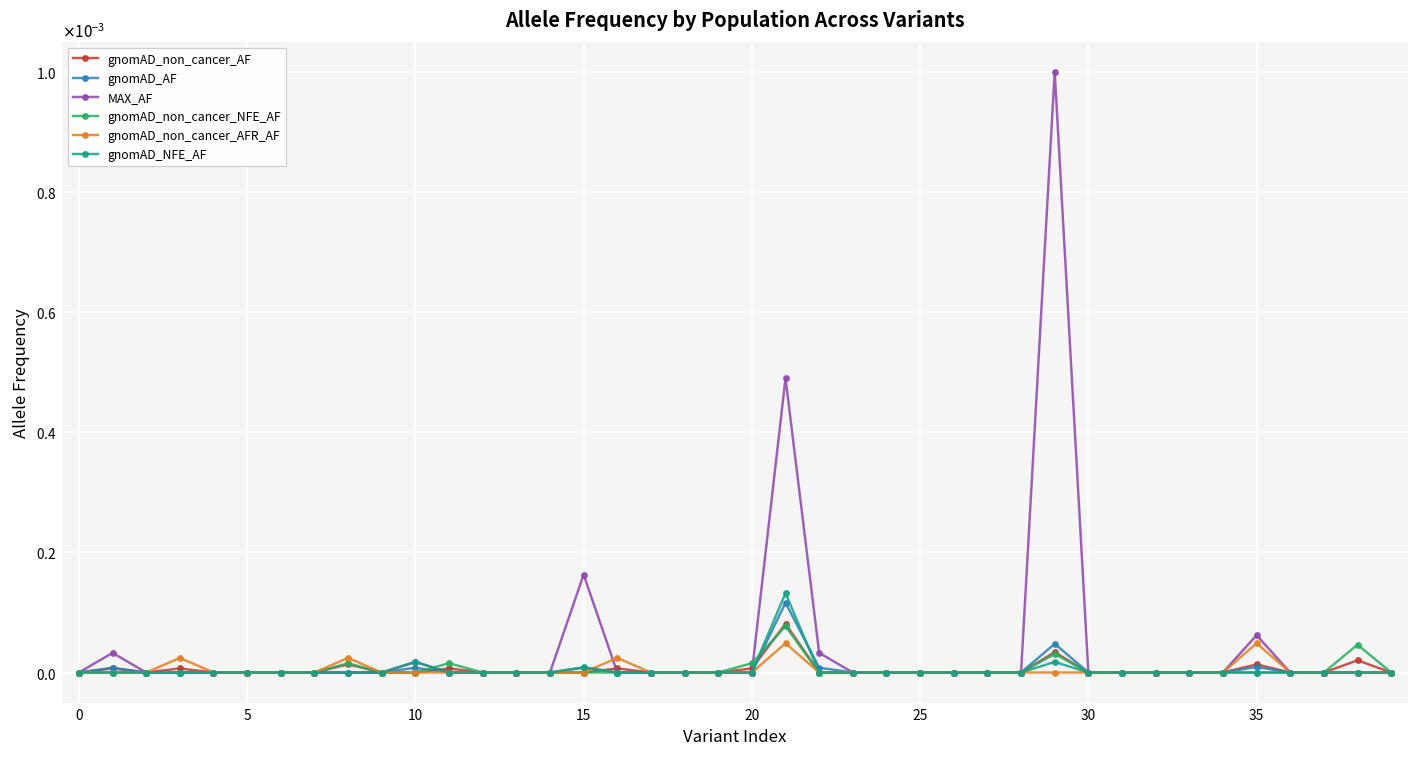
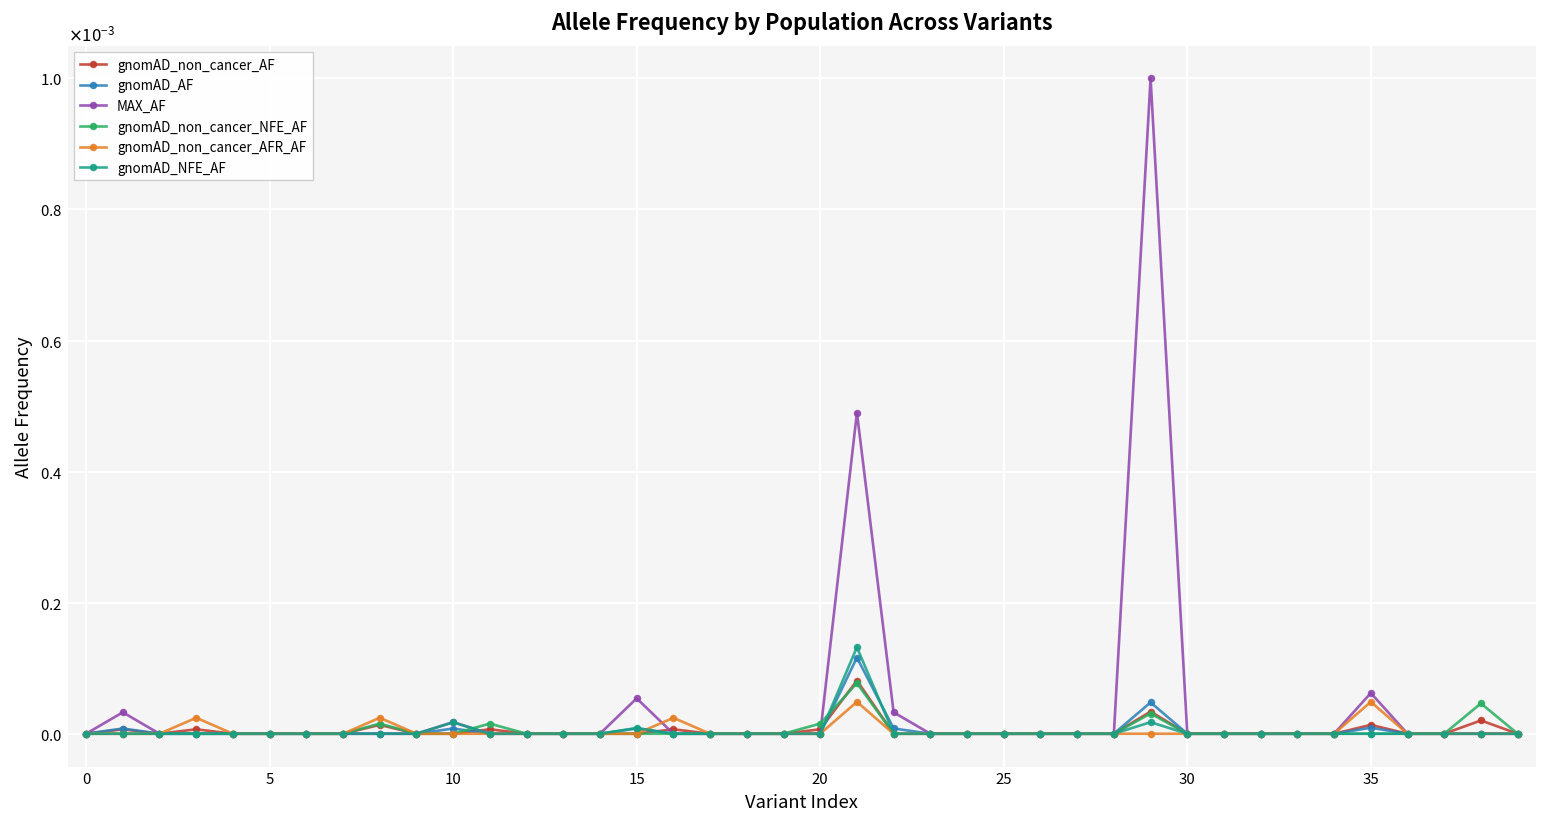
MAX_AF, 15: 0.00016 -> 0.00005
